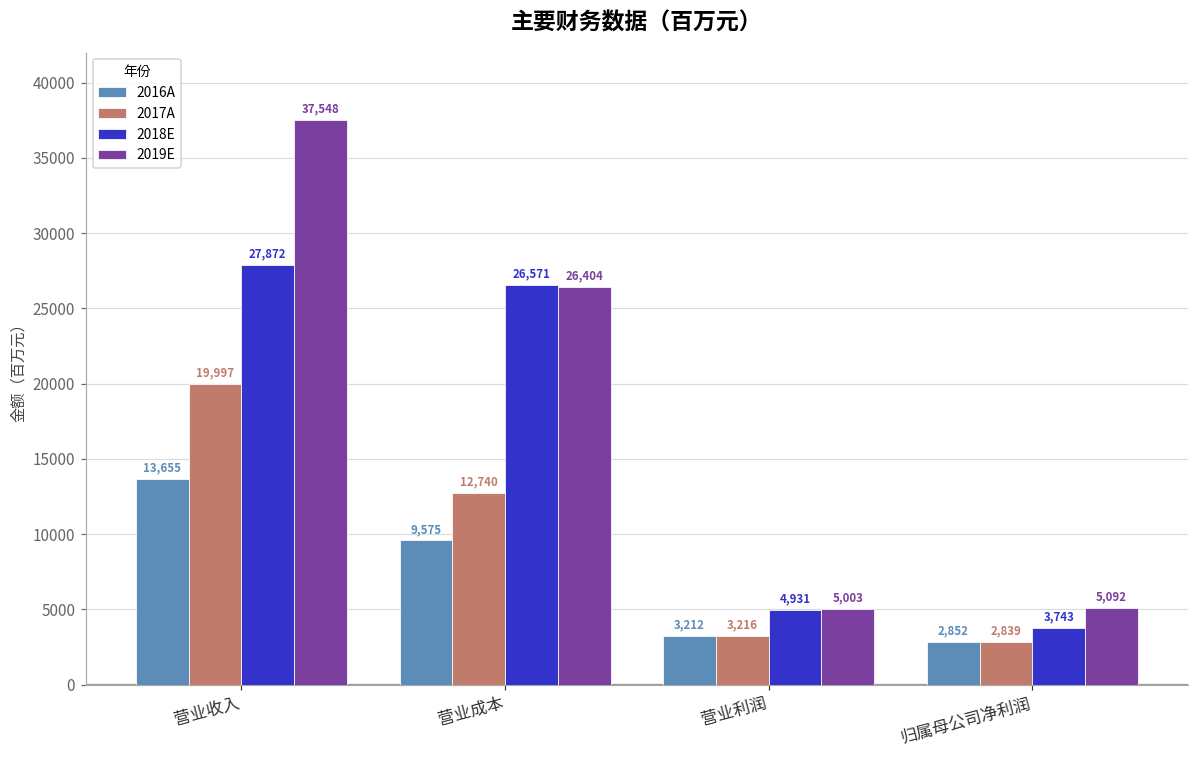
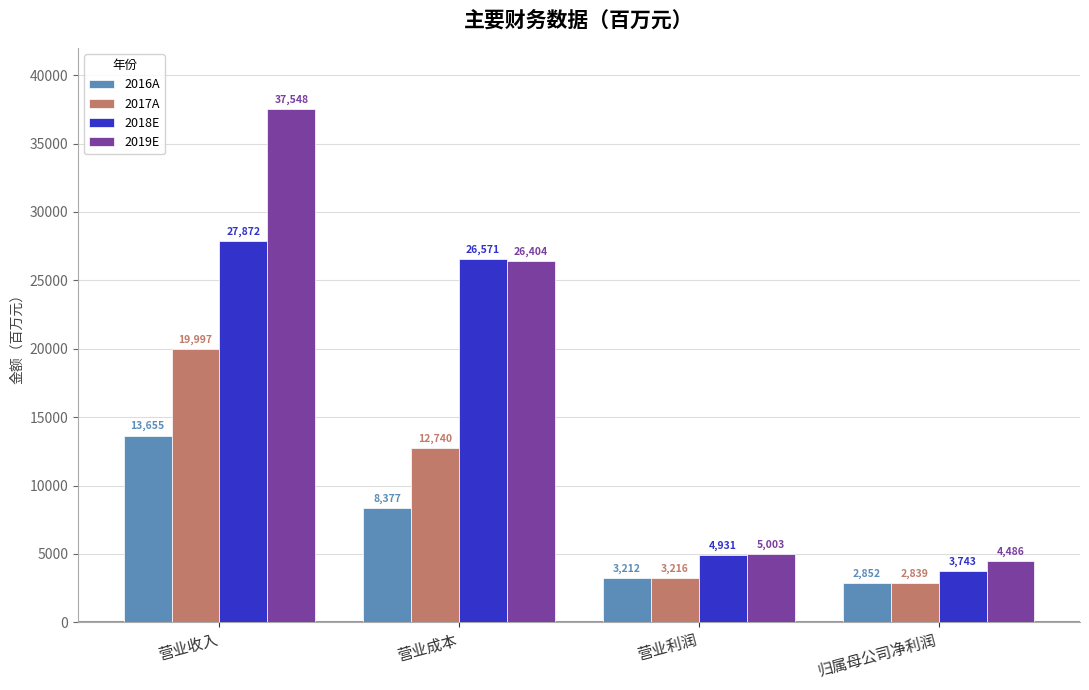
2016A, 营业成本: 9,575 -> 8,377
2019E, 归属母公司净利润: 5,092 -> 4,486
